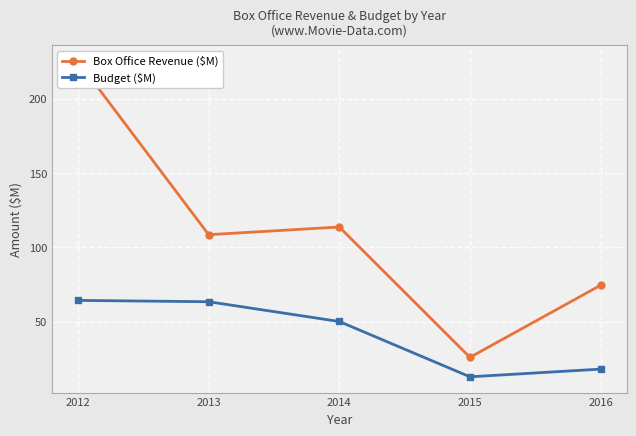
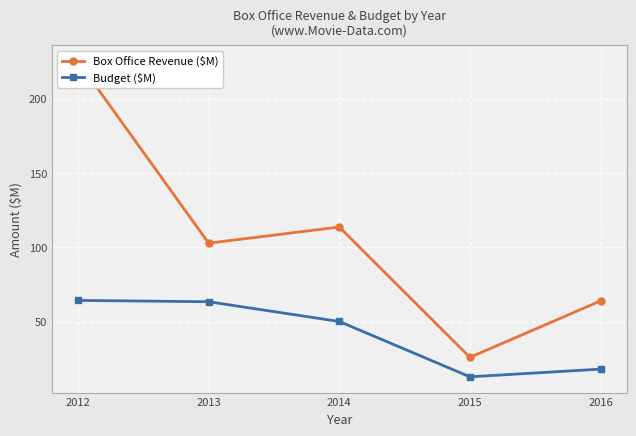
Box Office Revenue ($M), 2013: 109 -> 103
Box Office Revenue ($M), 2016: 74 -> 64
